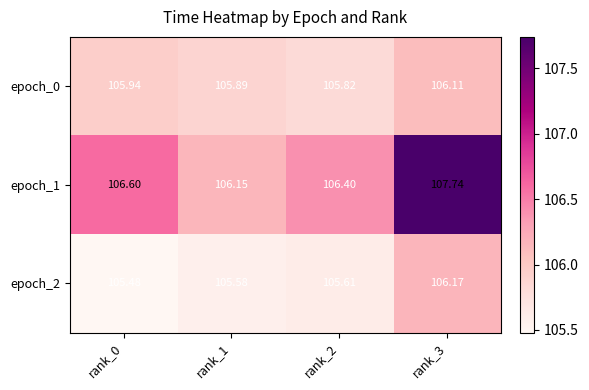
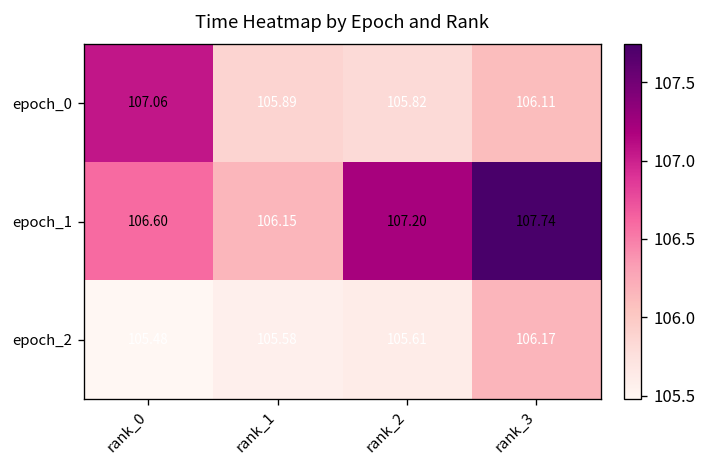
epoch_0, rank_0: 105.94 -> 107.06
epoch_1, rank_2: 106.40 -> 107.20
